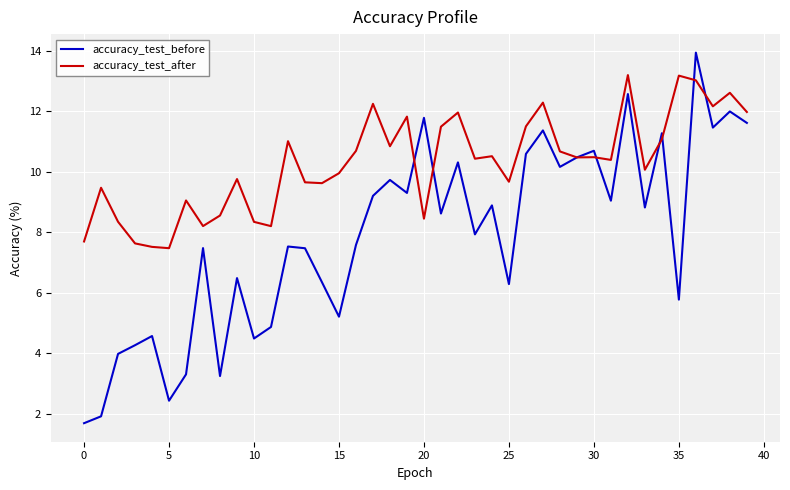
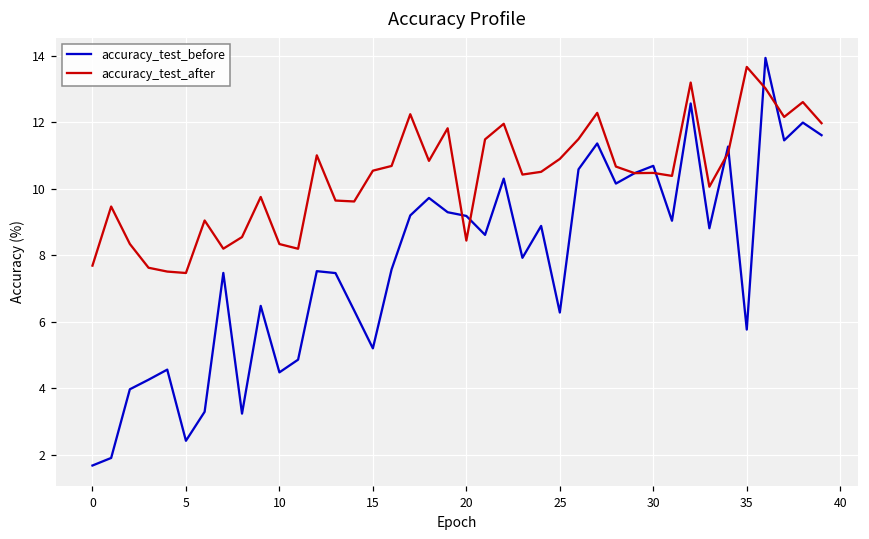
accuracy_test_after, 15: 9.9 -> 10.5
accuracy_test_before, 20: 11.8 -> 9.2
accuracy_test_after, 25: 9.7 -> 10.9
accuracy_test_after, 35: 13.2 -> 13.7
